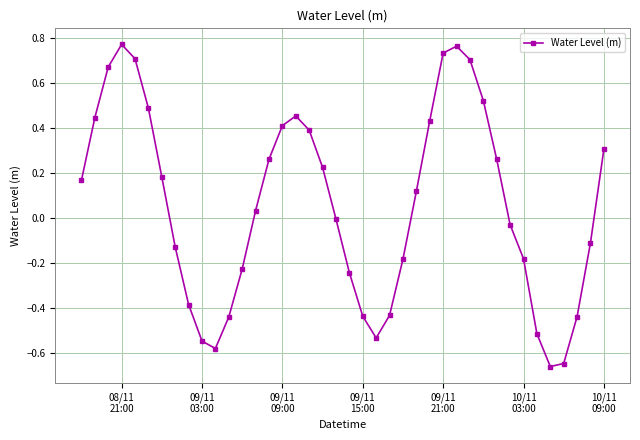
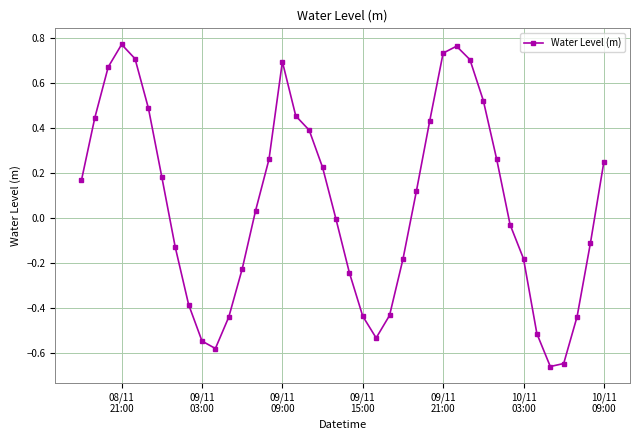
09/11 09:00: 0.41 -> 0.70
10/11 09:00: 0.31 -> 0.25
